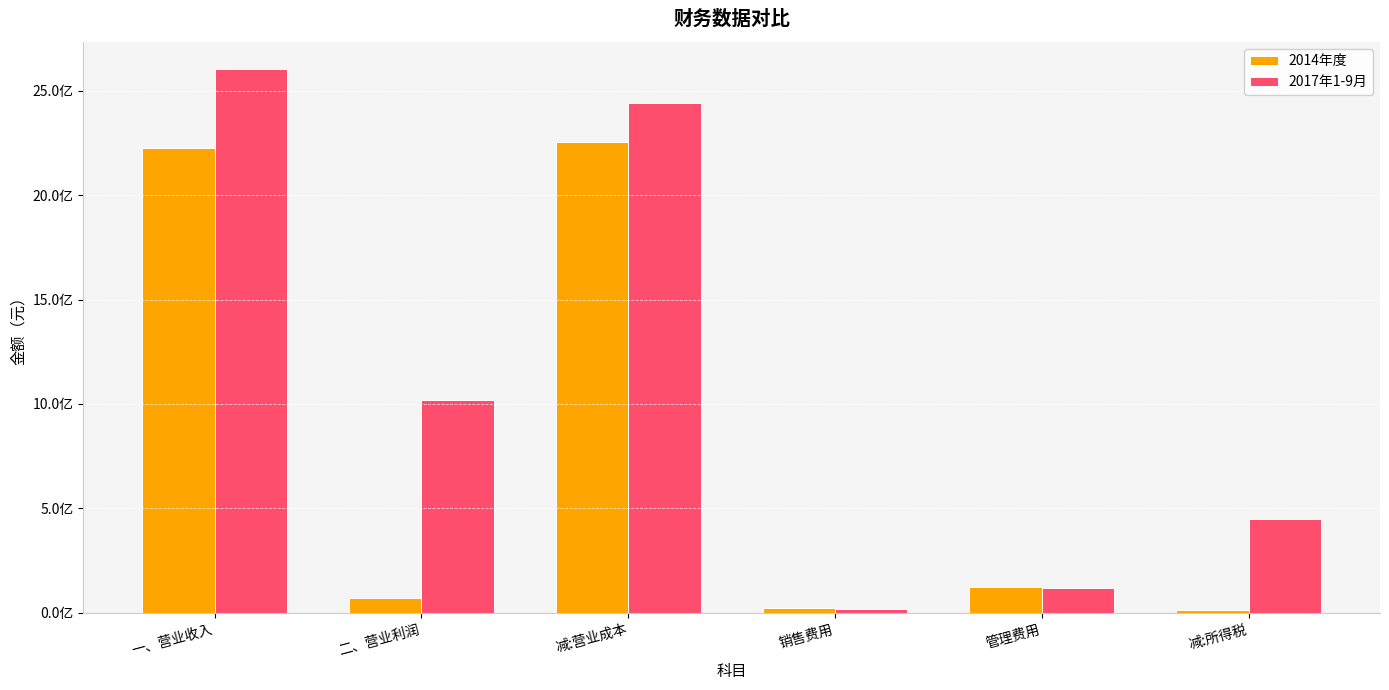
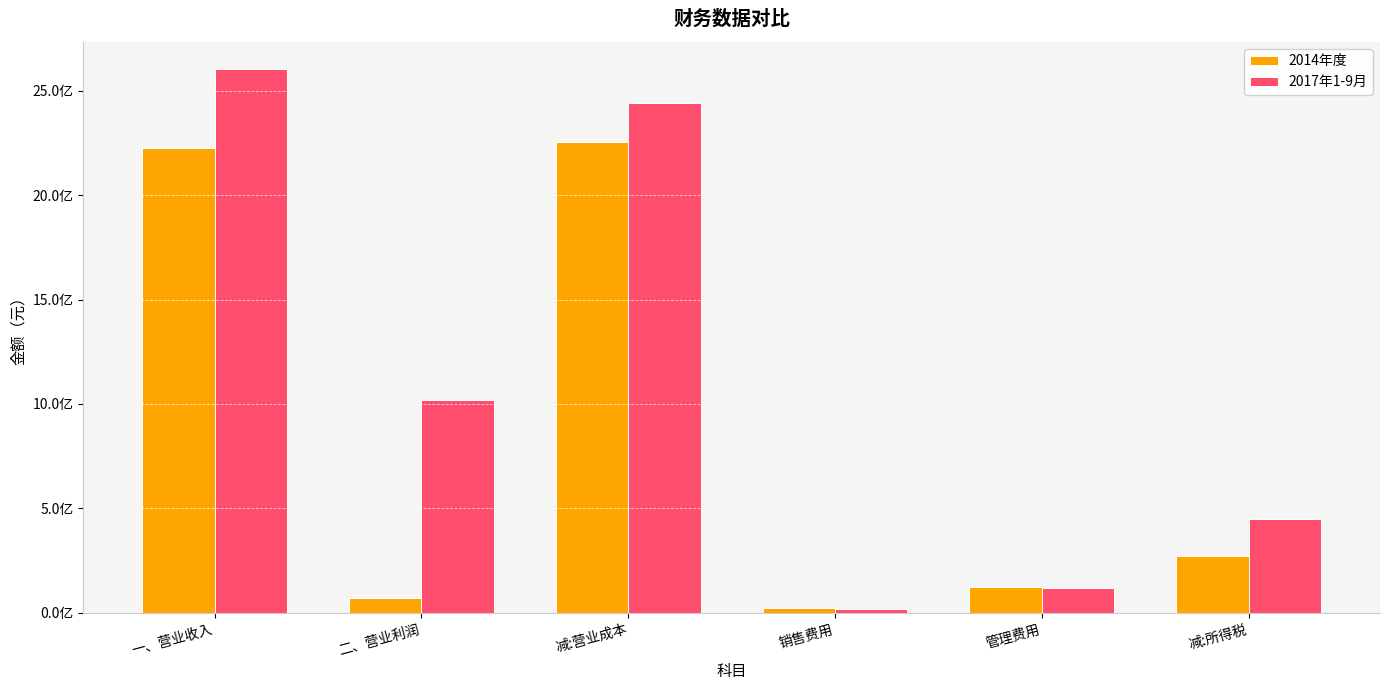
2014年度, 减:所得税: 0.1亿 -> 2.7亿
